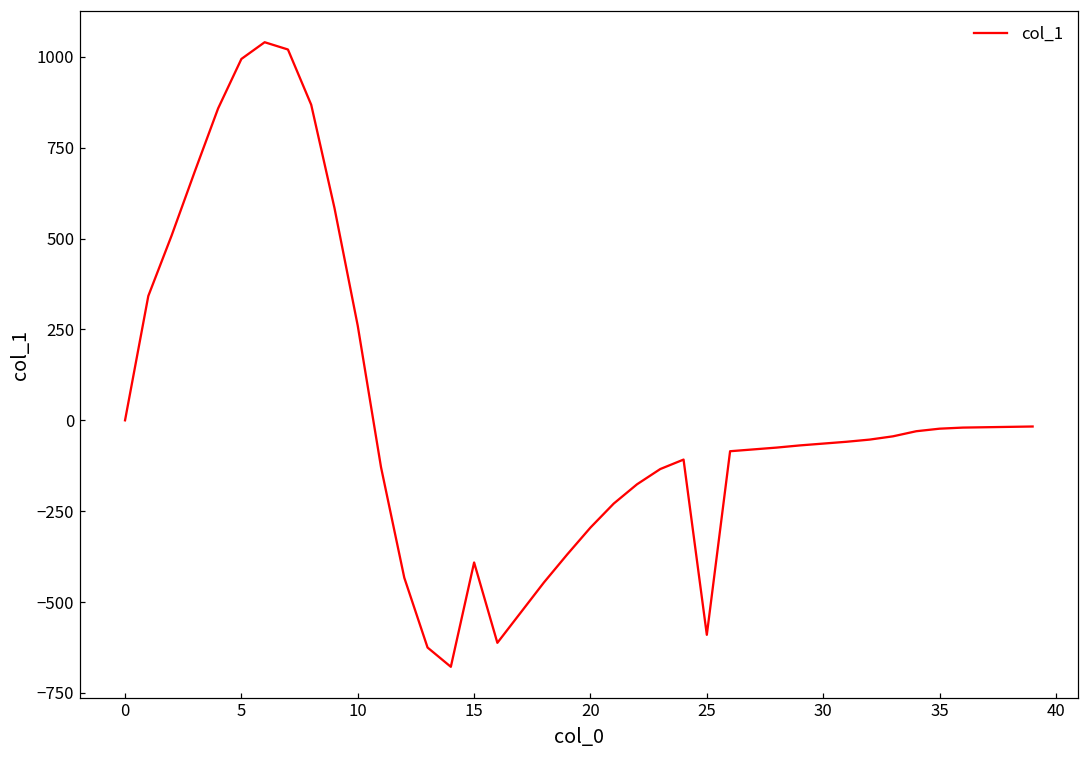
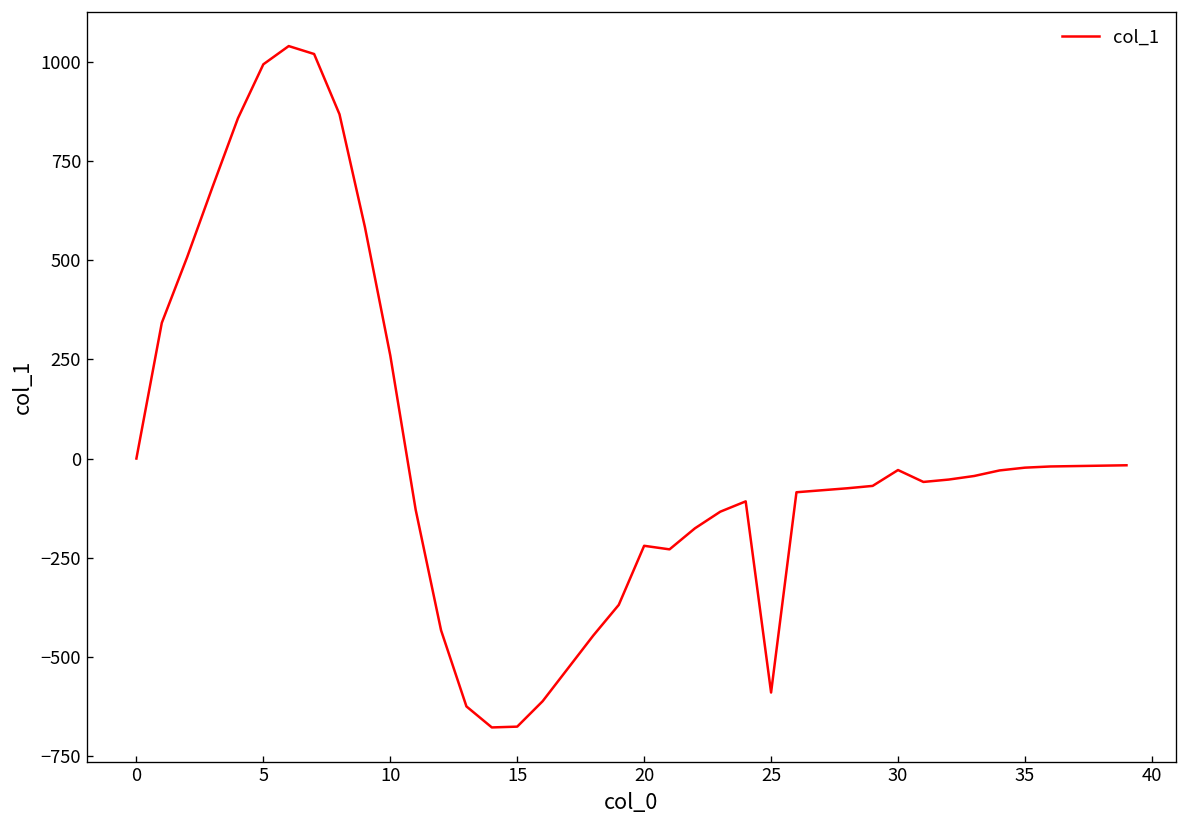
15: -390 -> -680
20: -300 -> -220
30: -60 -> -30
